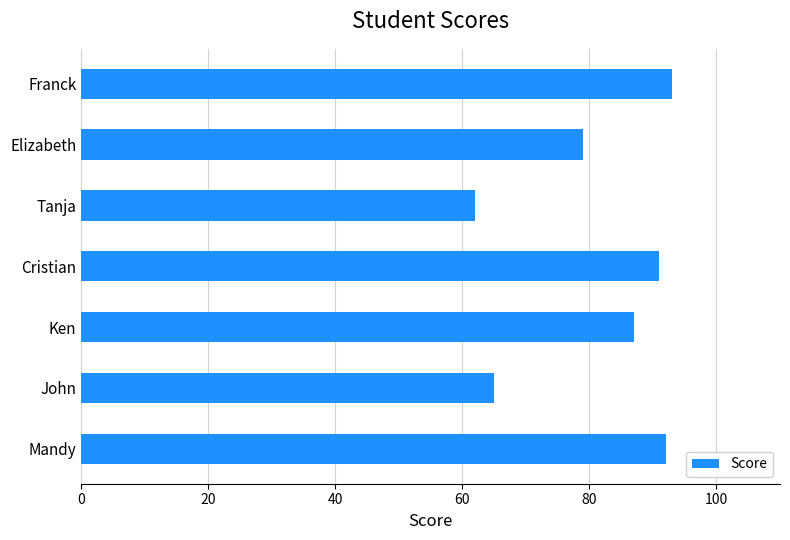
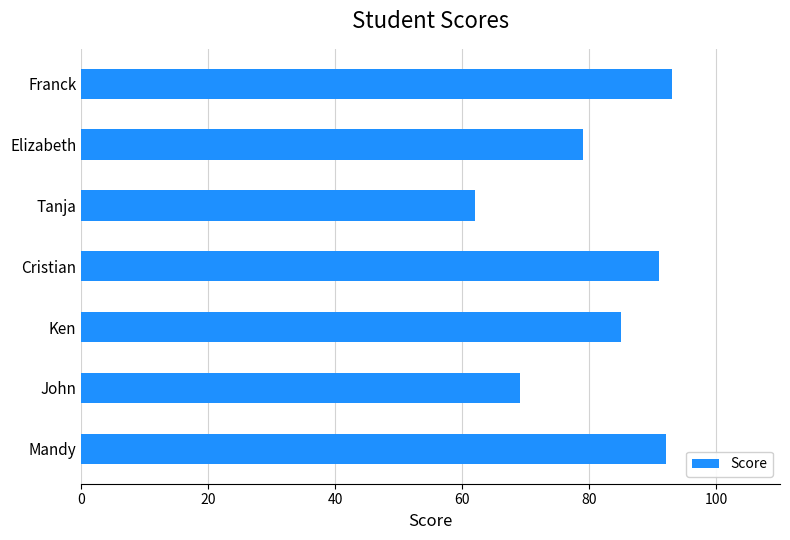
Ken: 87 -> 85
John: 65 -> 69
